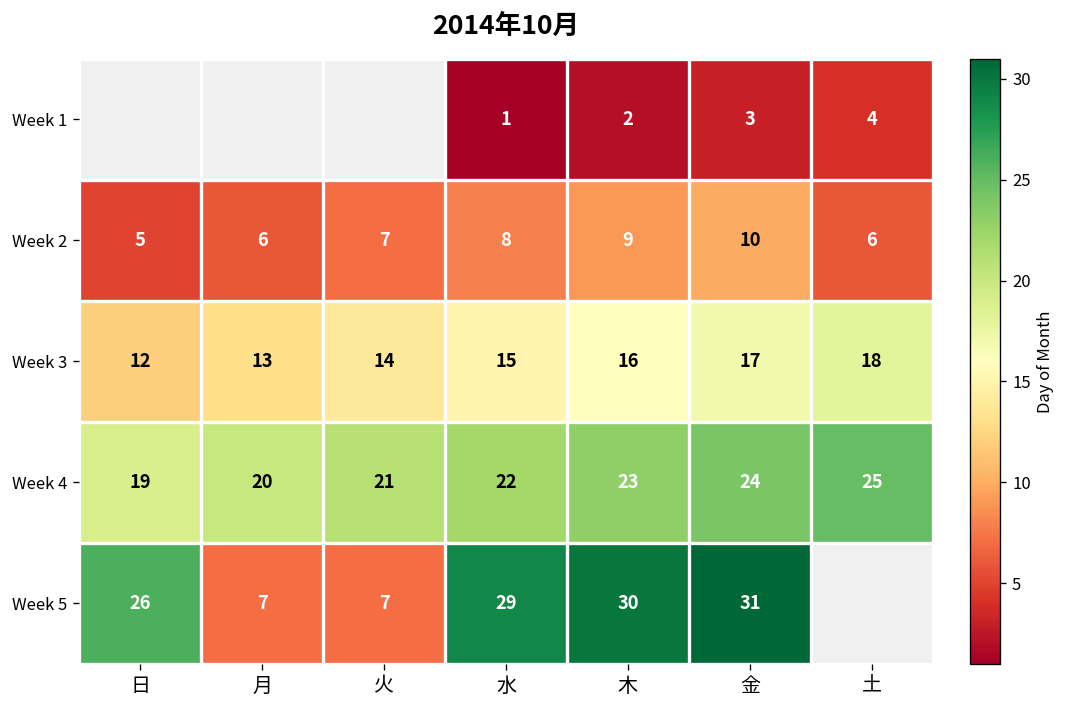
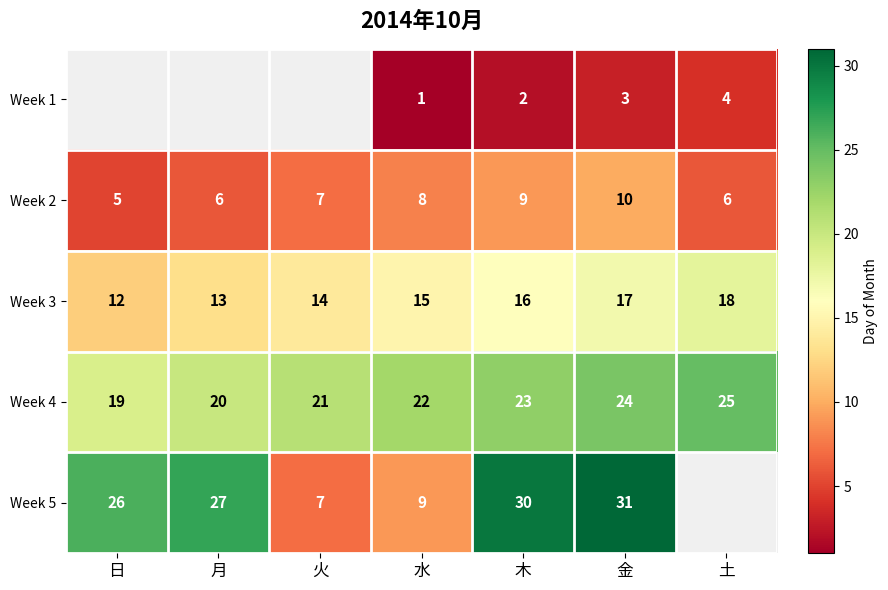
Week 5, 月: 7 -> 27
Week 5, 水: 29 -> 9
